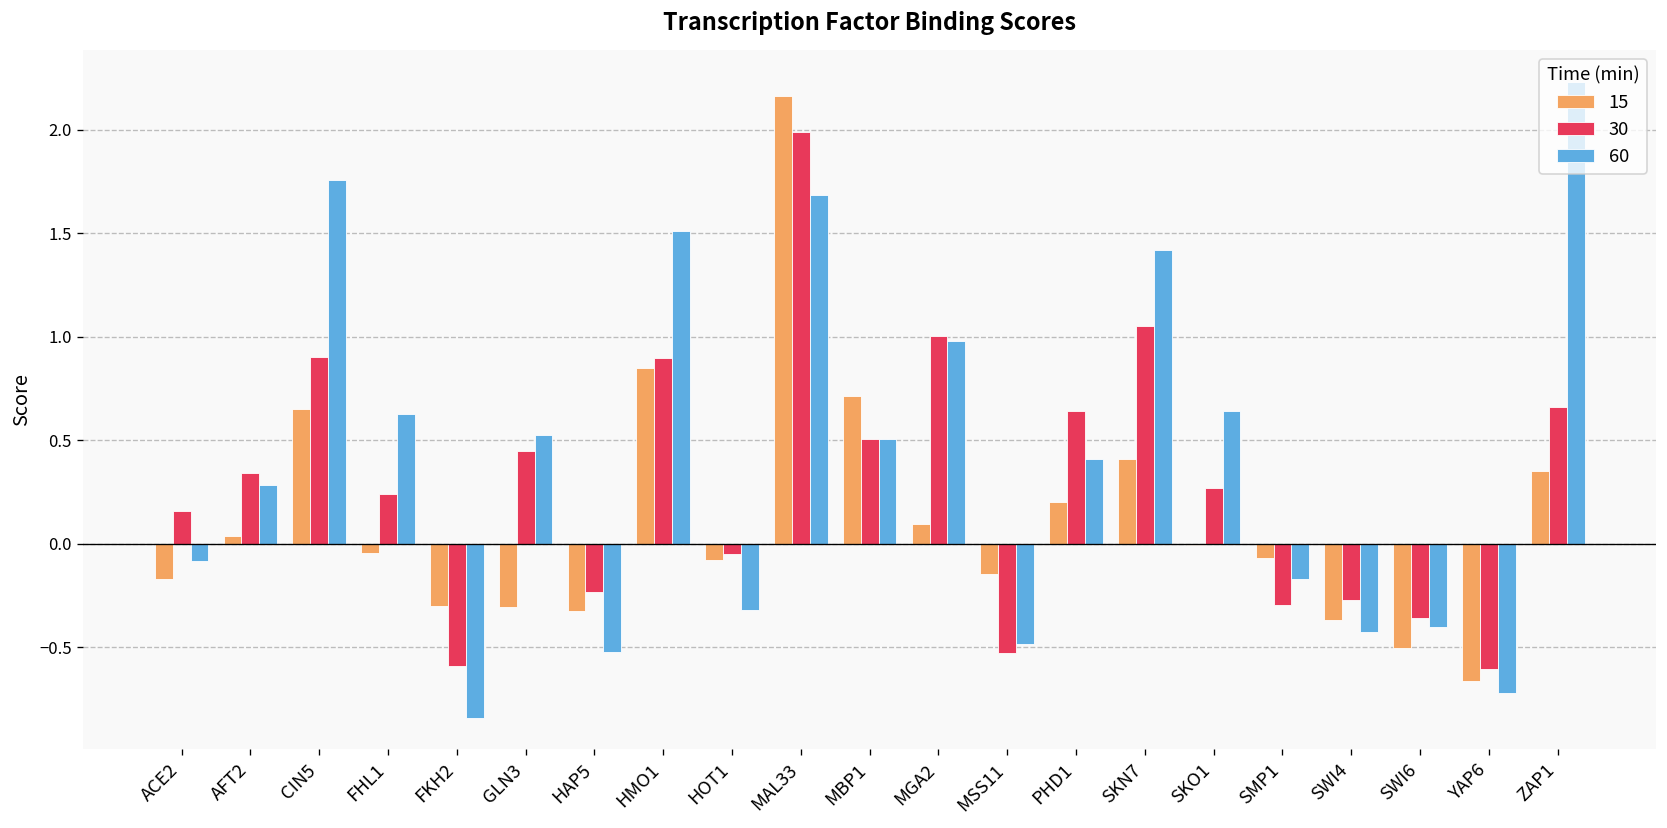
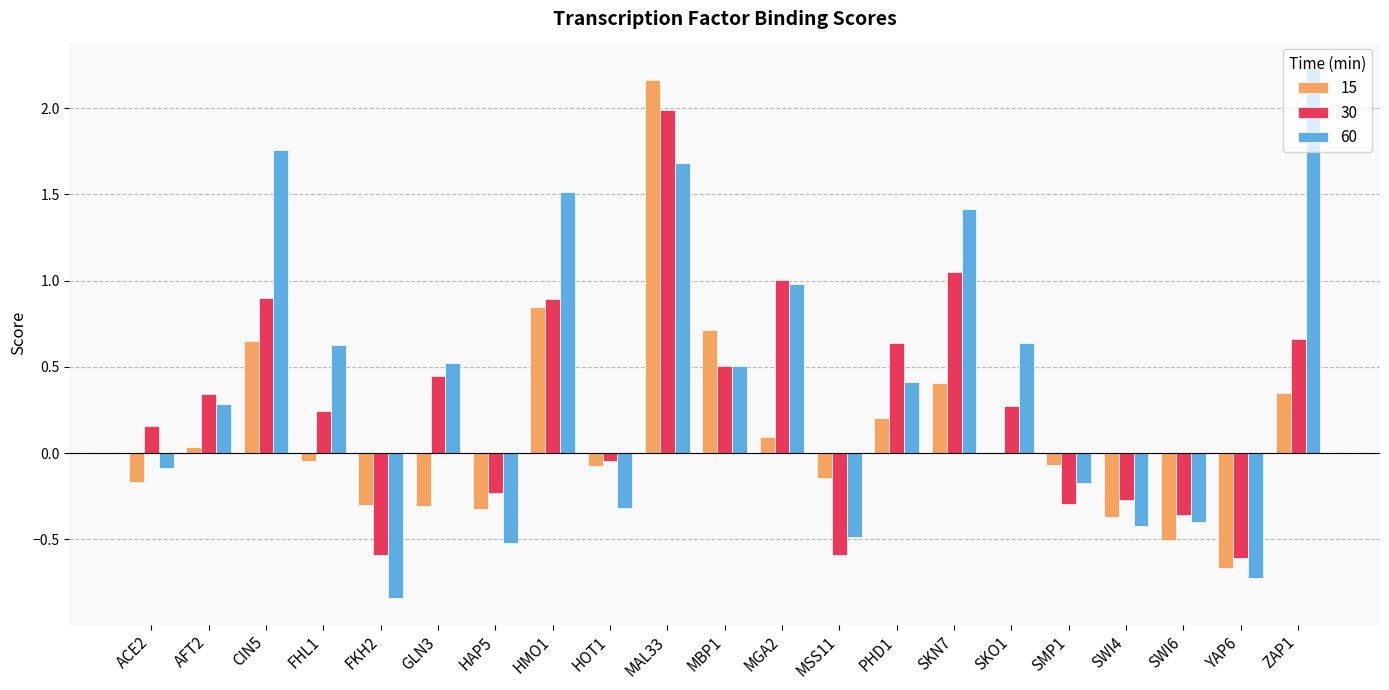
30, MSS11: -0.53 -> -0.59
